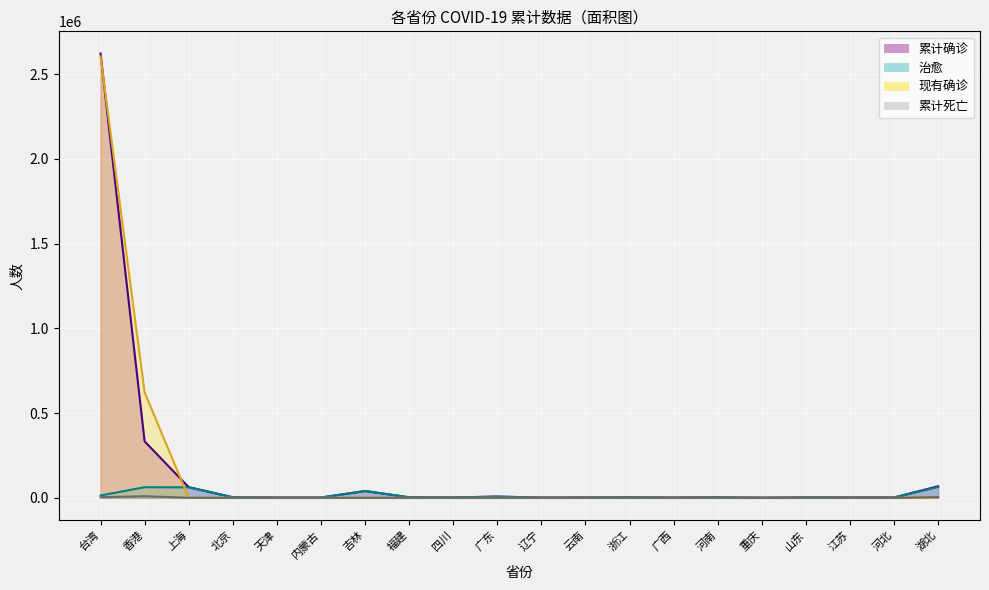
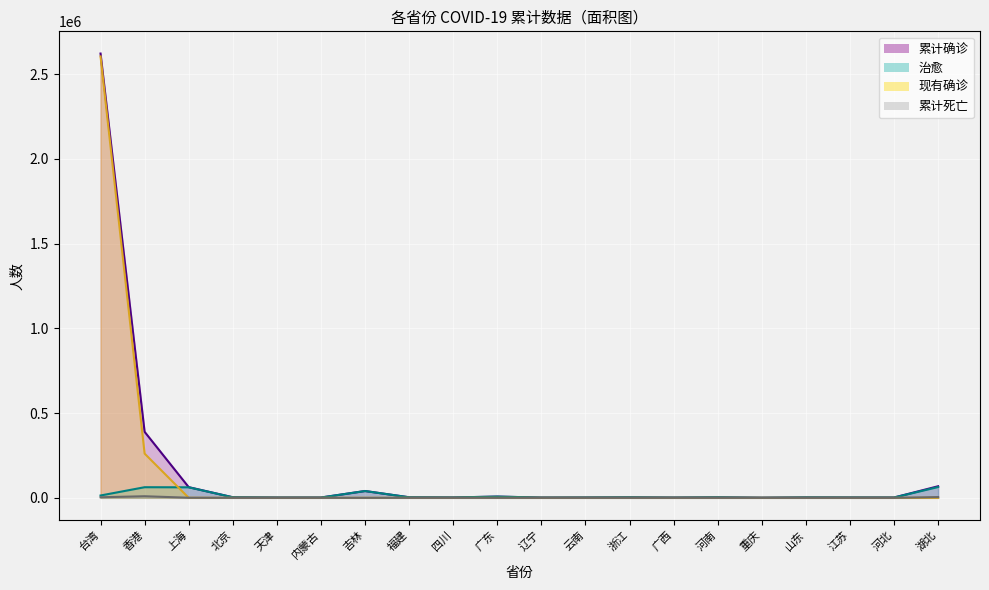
累计确诊, 香港: 330000 -> 390000
现有确诊, 香港: 620000 -> 260000
